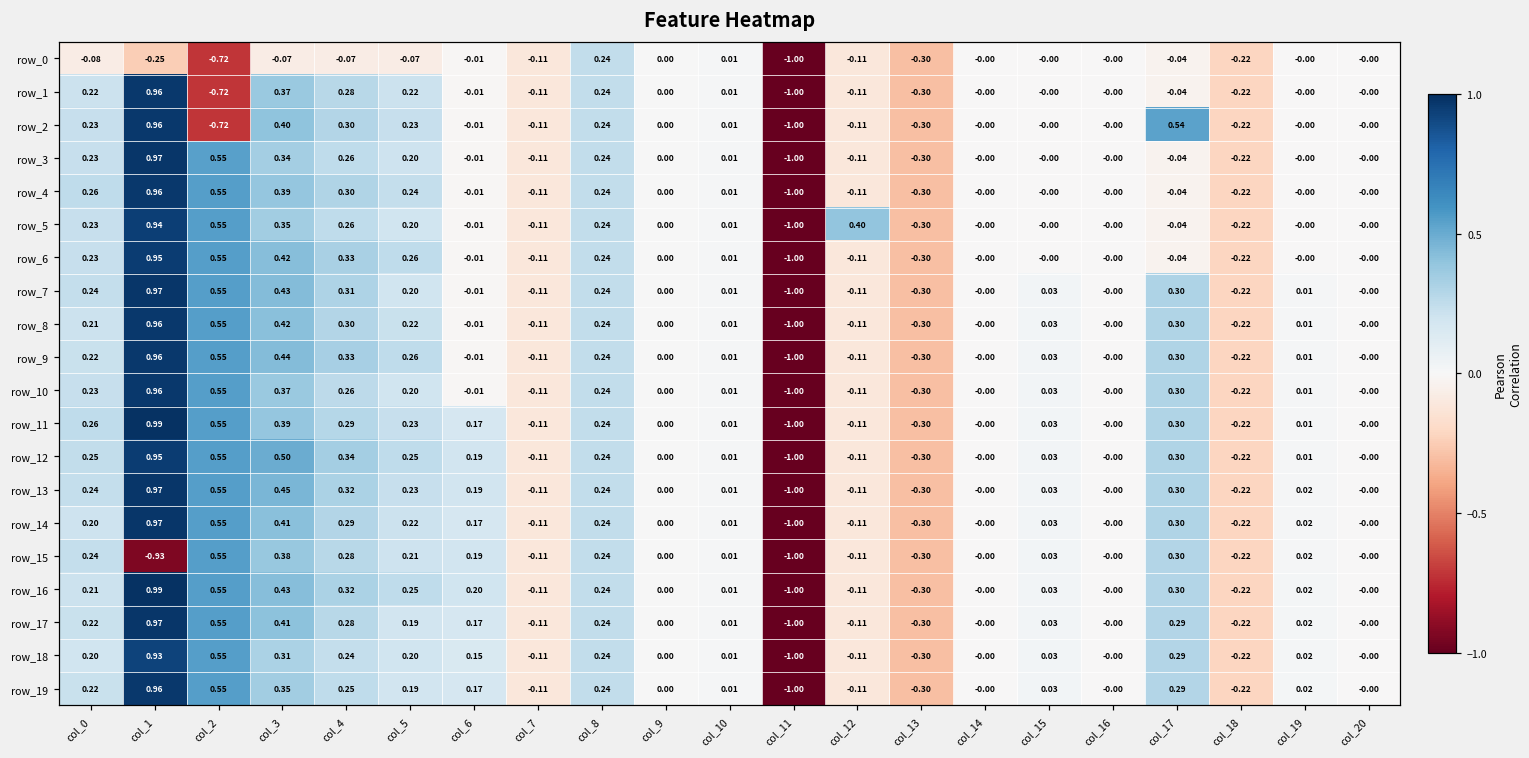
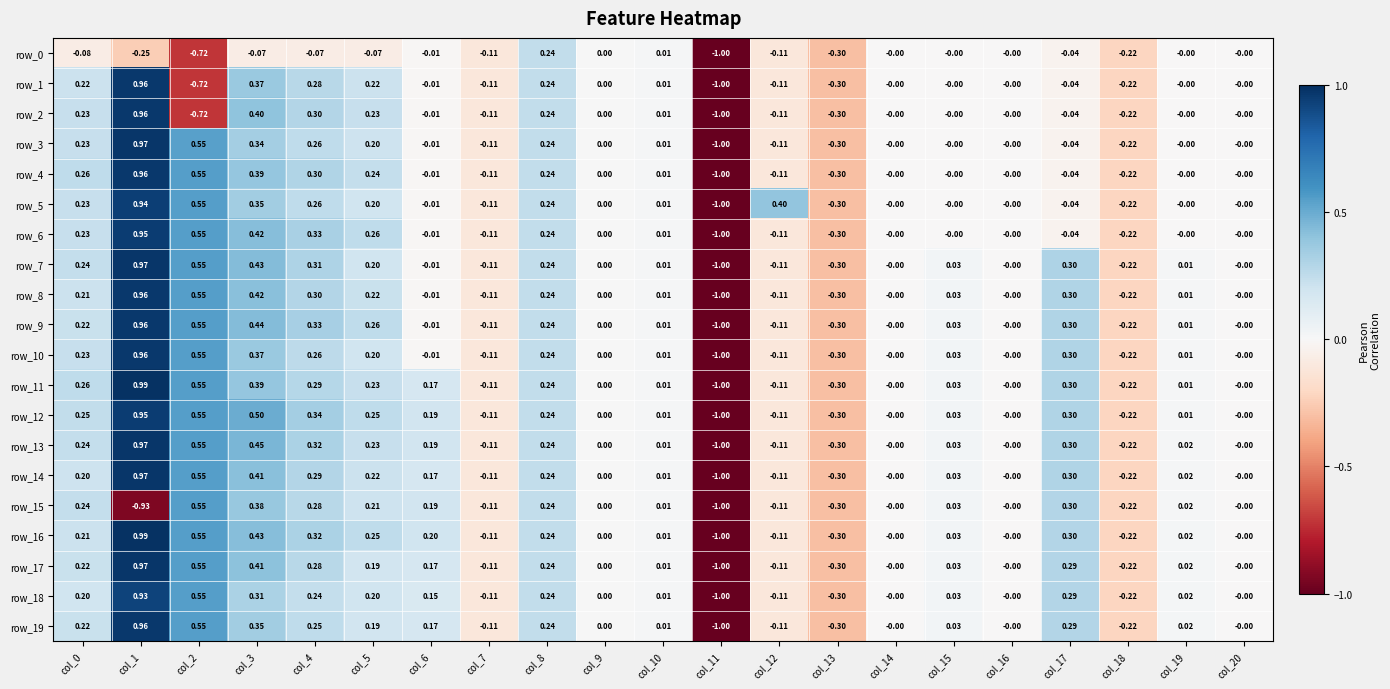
row_2, col_17: 0.54 -> -0.04
